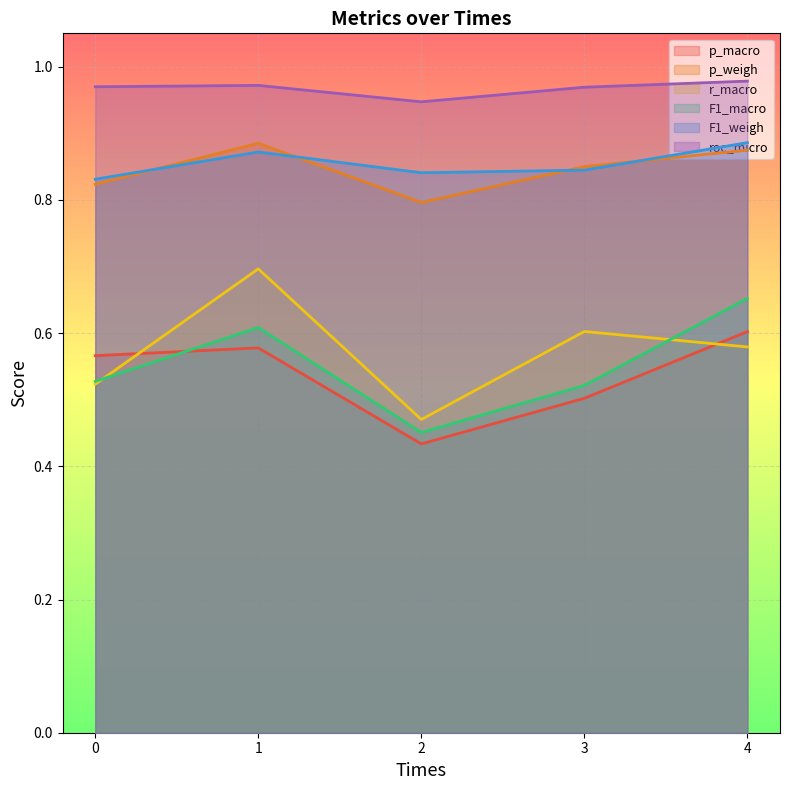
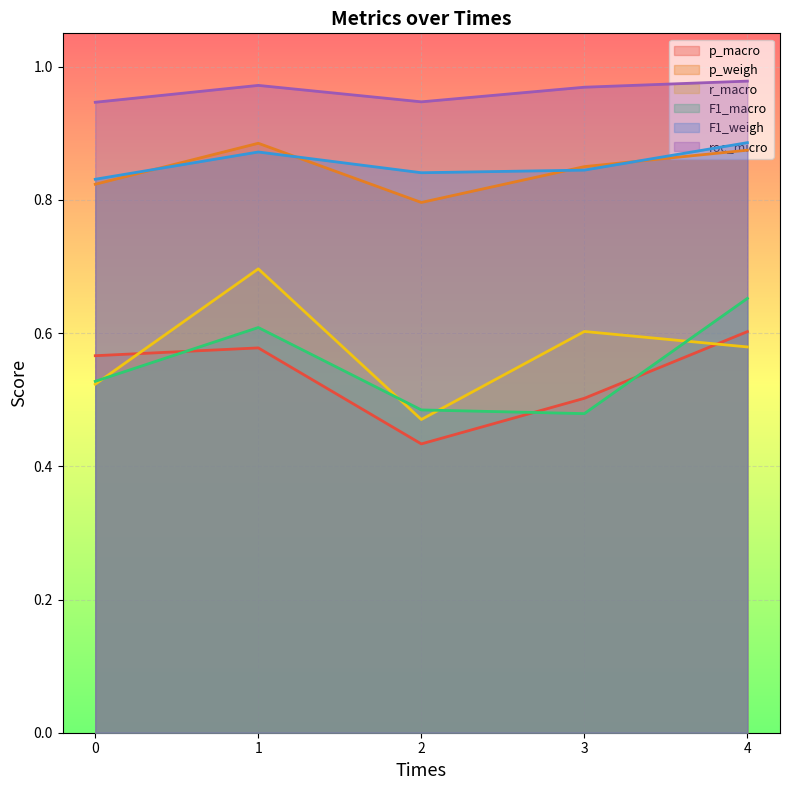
roc_micro, 0: 0.97 -> 0.95
F1_macro, 2: 0.45 -> 0.48
F1_macro, 3: 0.52 -> 0.48
